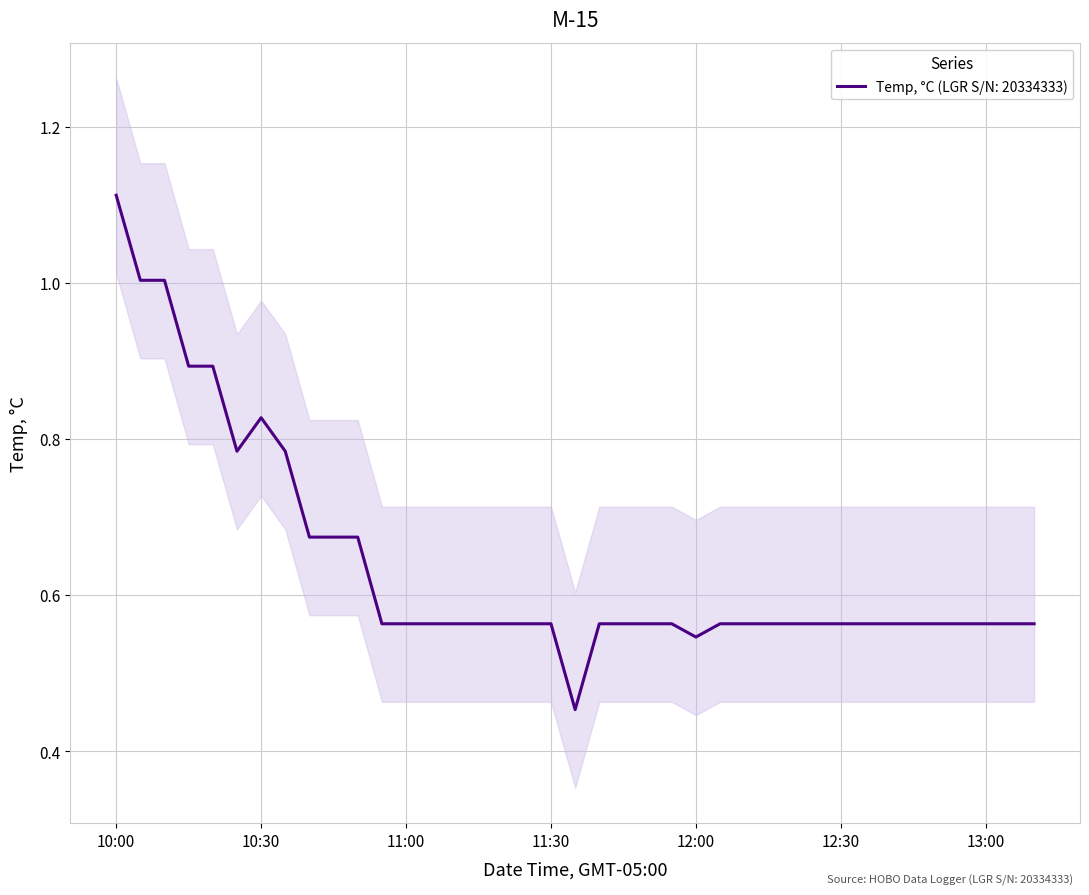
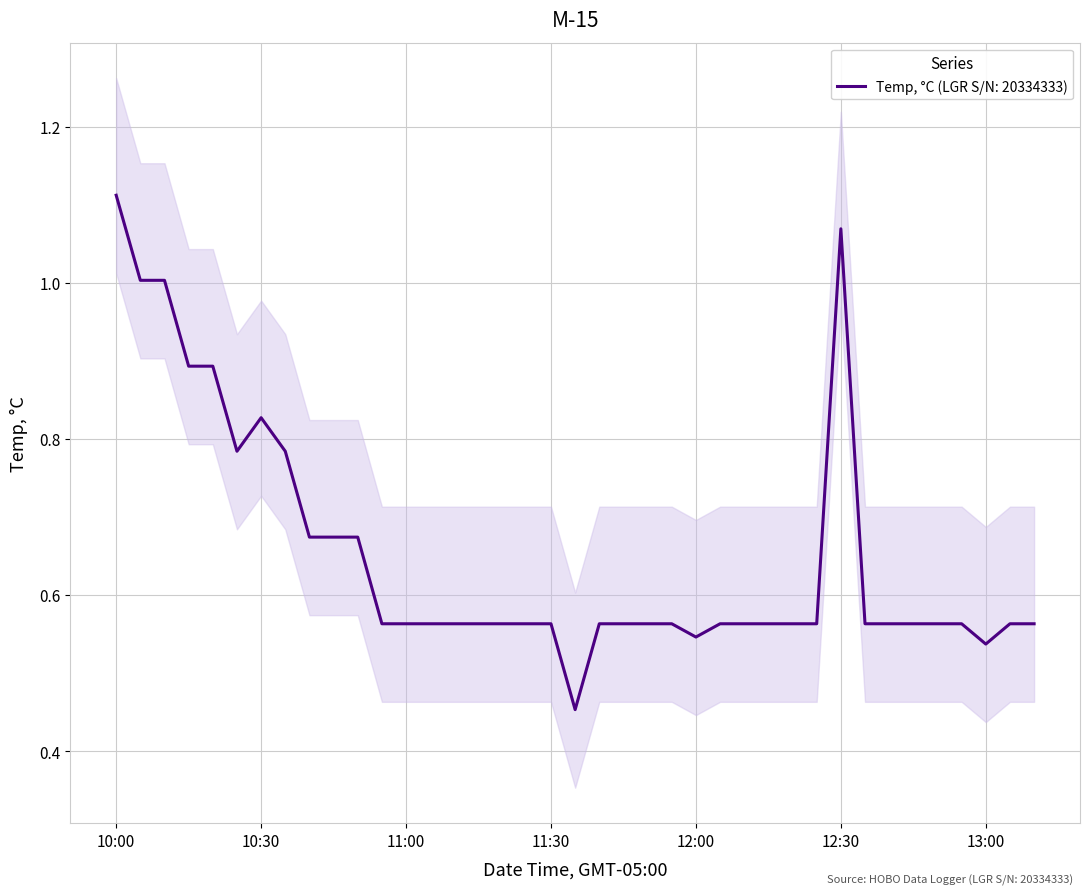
Temp, °C (LGR S/N: 20334333), 12:30: 0.56 -> 1.07
Temp, °C (LGR S/N: 20334333), 13:00: 0.56 -> 0.54
